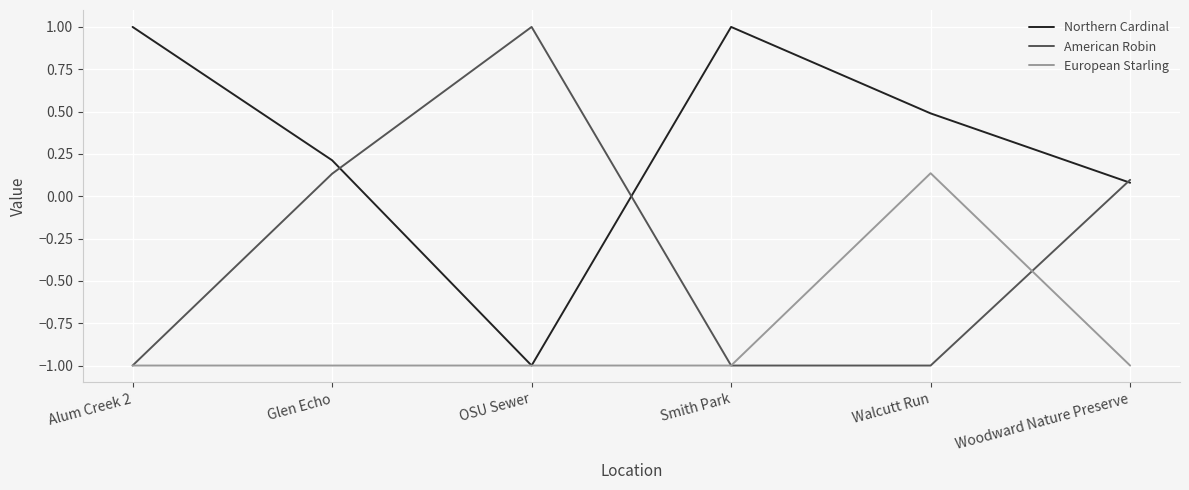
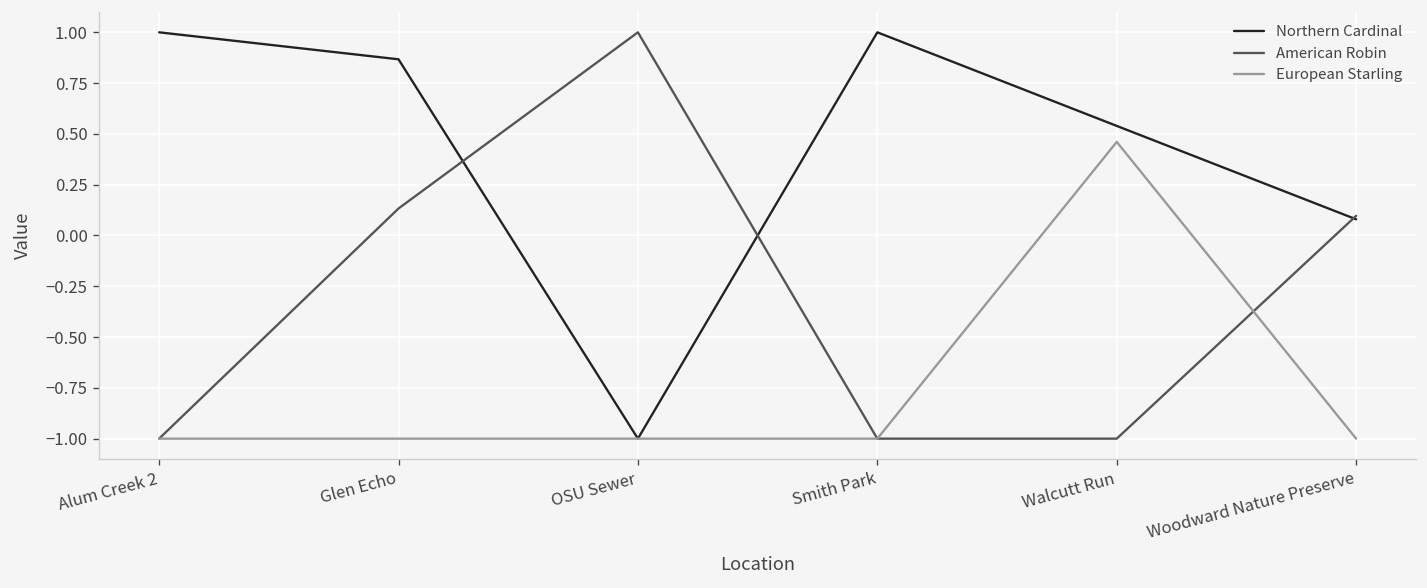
Northern Cardinal, Glen Echo: 0.21 -> 0.87
Northern Cardinal, Walcutt Run: 0.49 -> 0.54
European Starling, Walcutt Run: 0.14 -> 0.46
